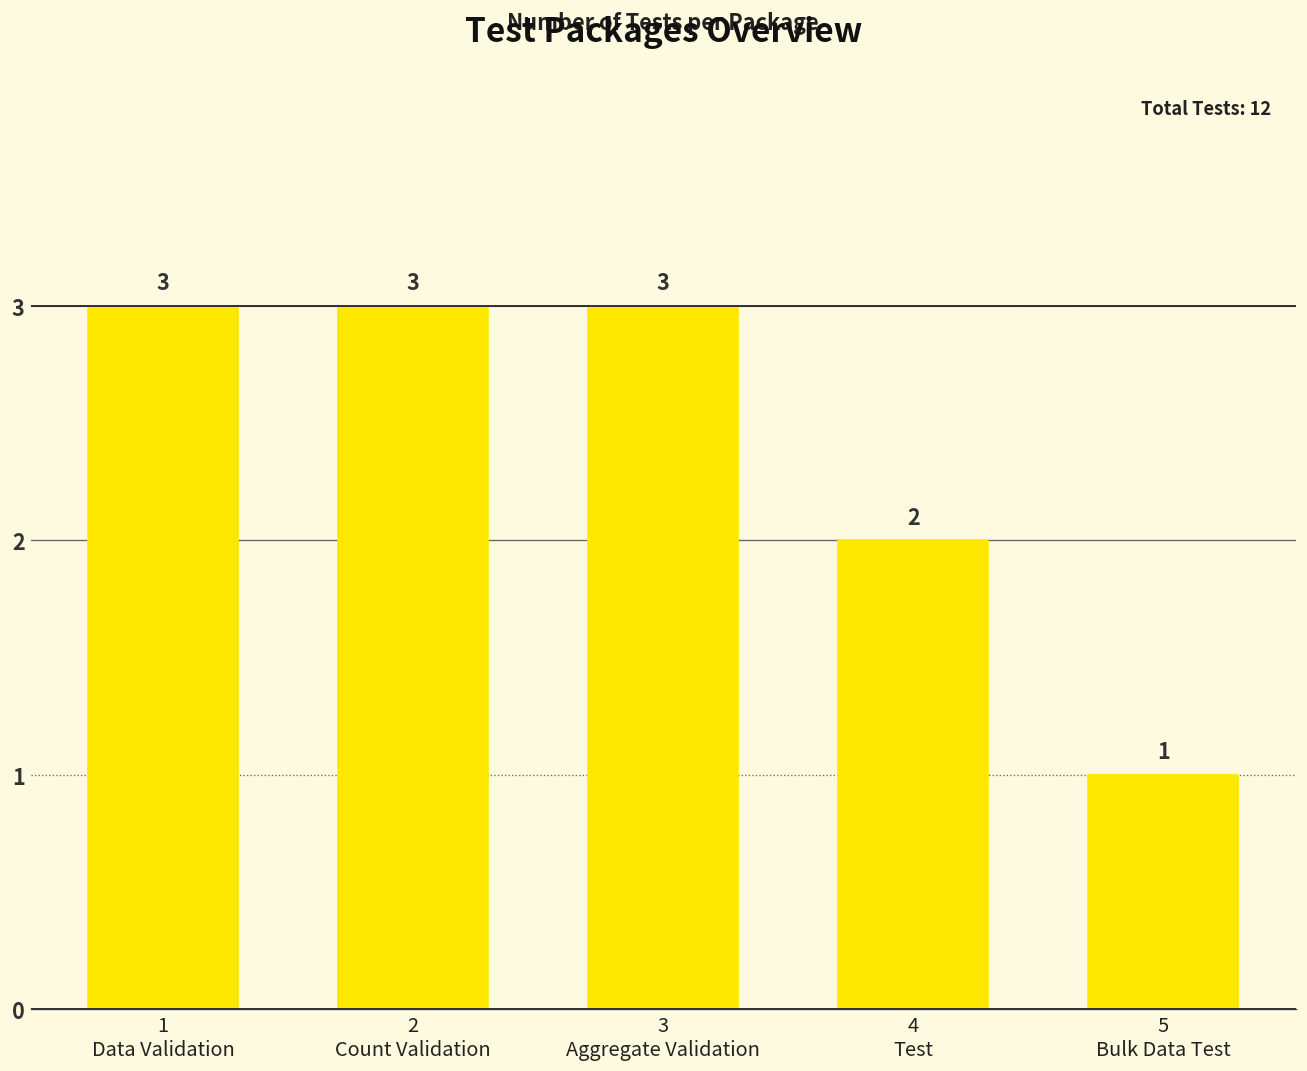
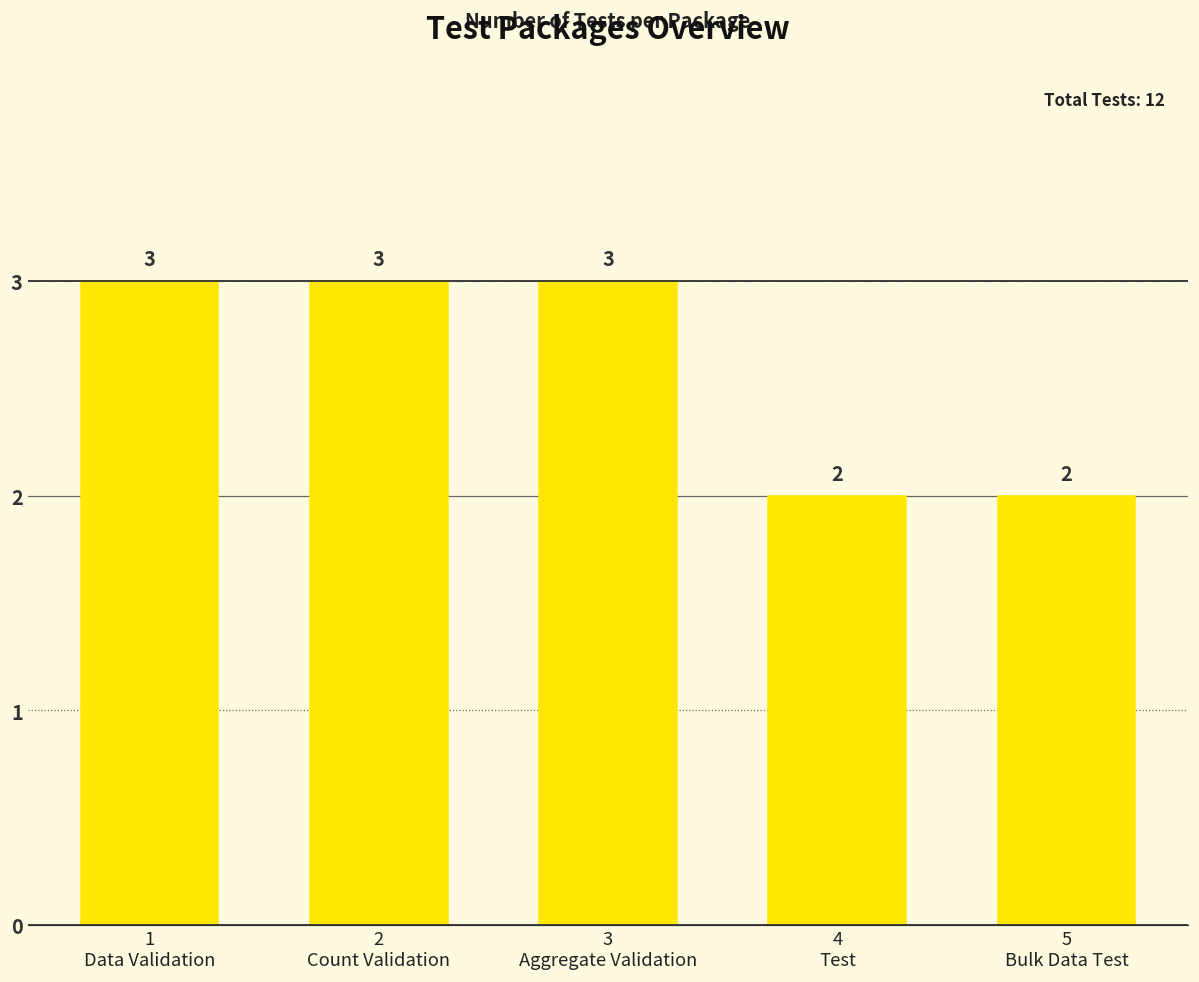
5 Bulk Data Test: 1 -> 2
